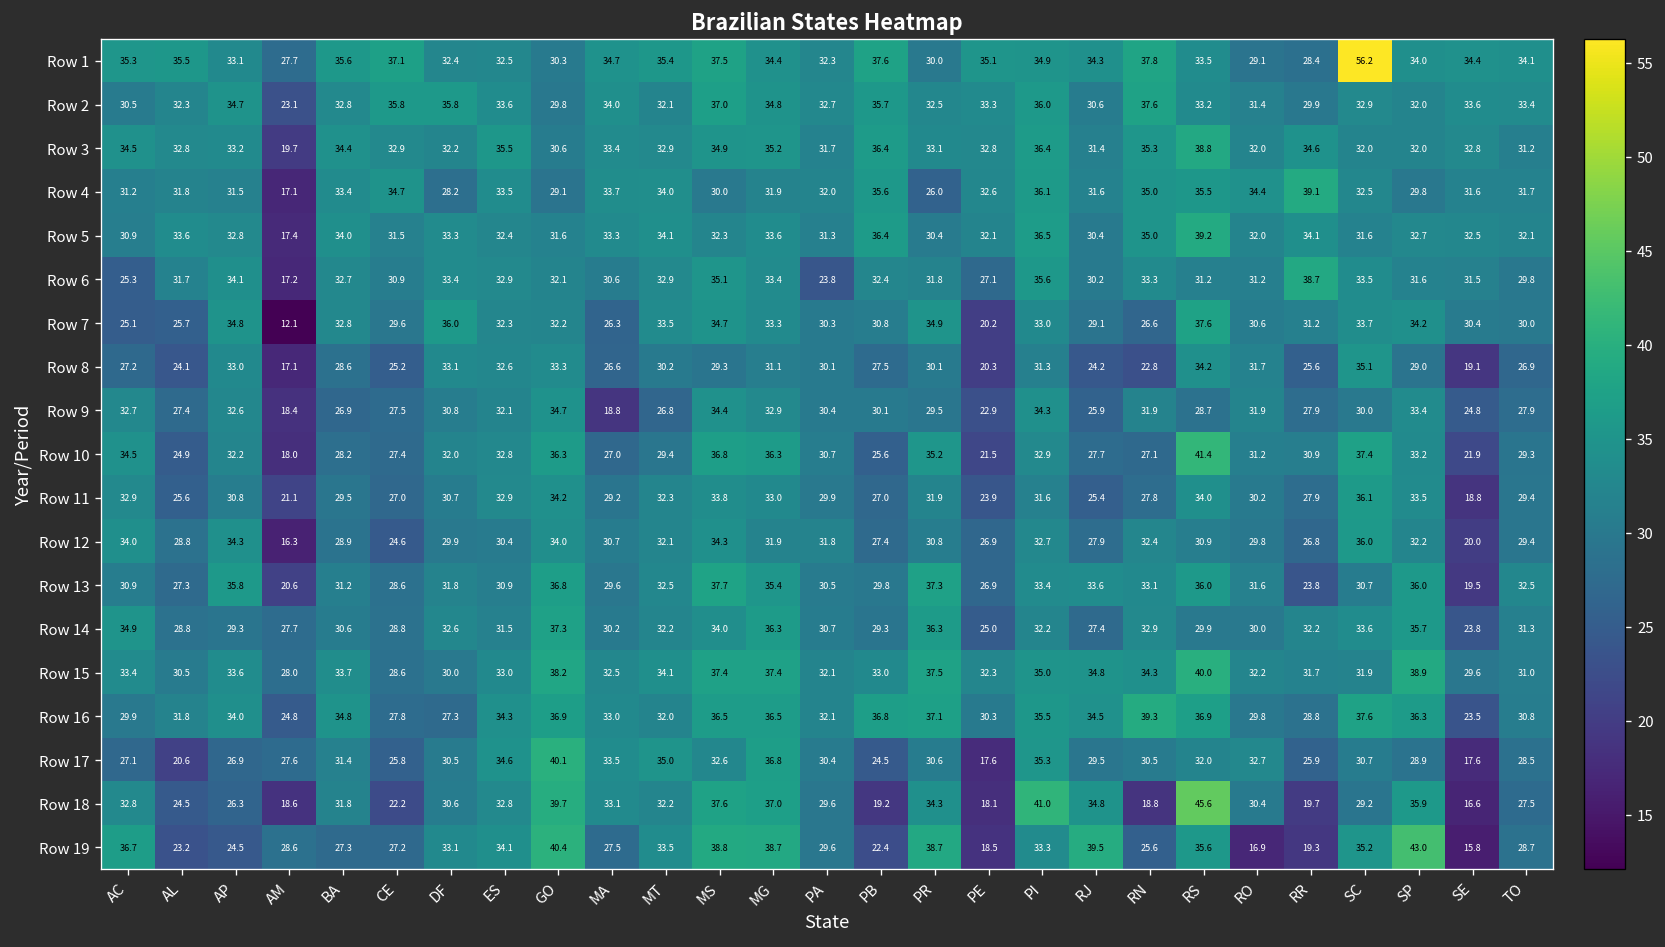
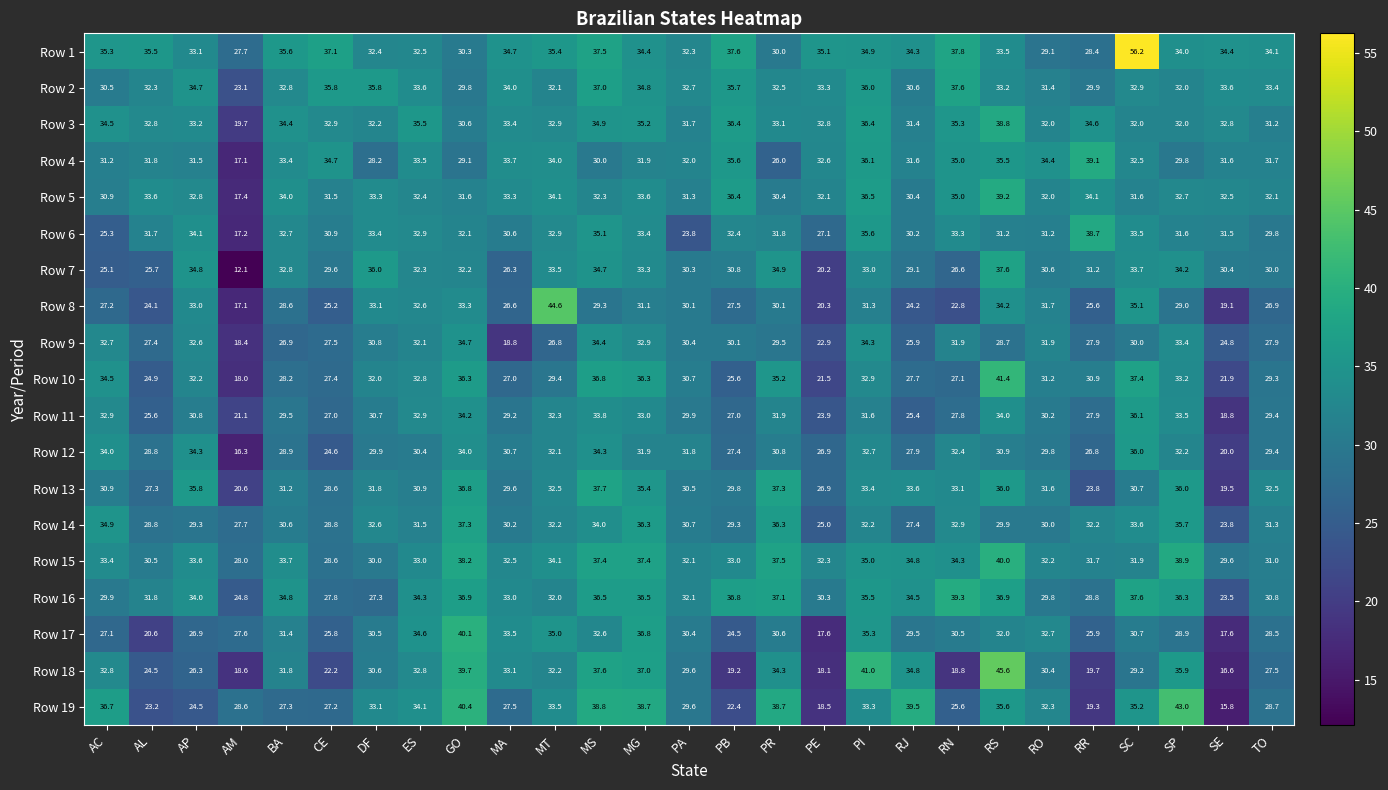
Row 8, MT: 30.2 -> 44.6
Row 19, RO: 16.9 -> 32.3
